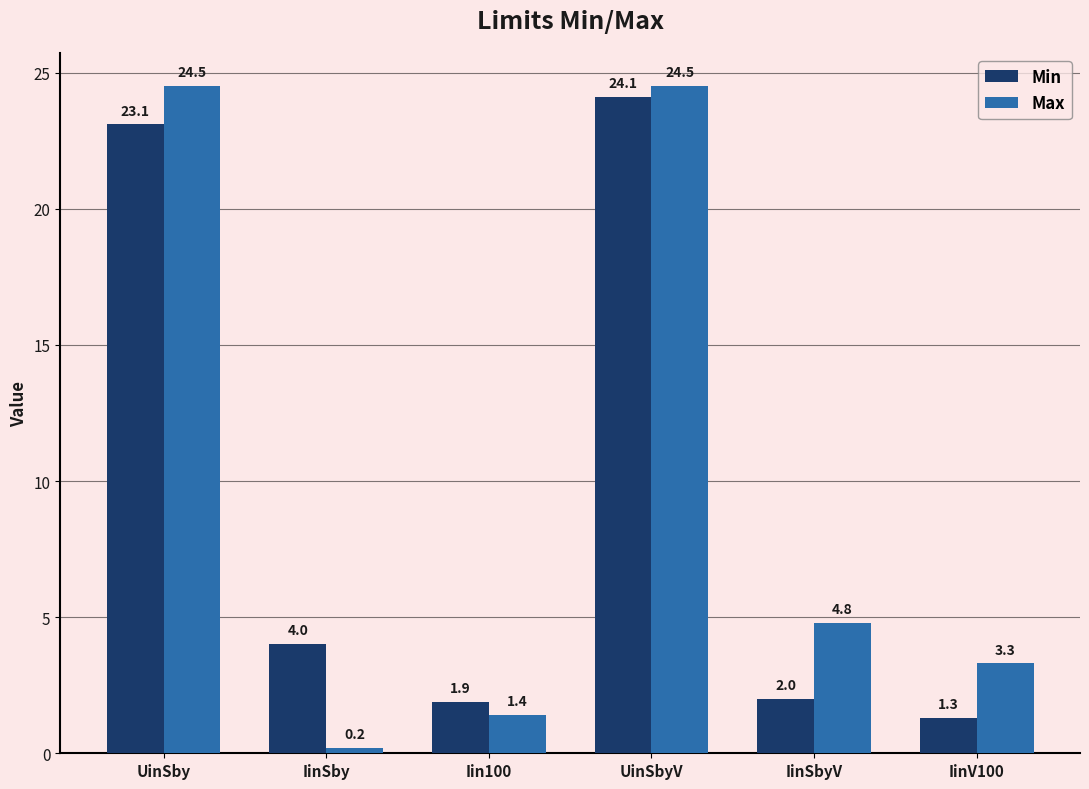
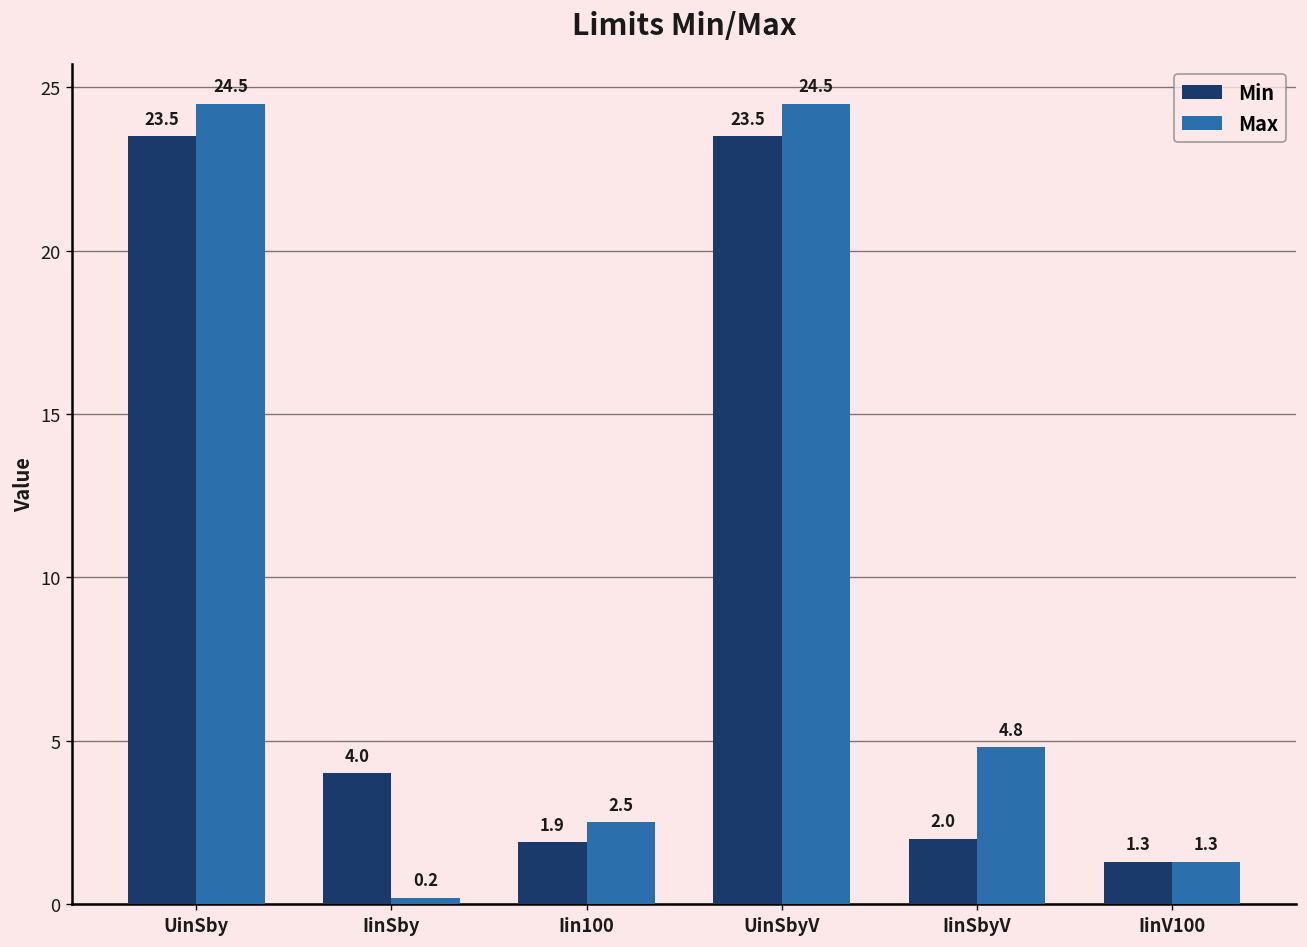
Min, UinSby: 23.1 -> 23.5
Max, Iin100: 1.4 -> 2.5
Min, UinSbyV: 24.1 -> 23.5
Max, IinV100: 3.3 -> 1.3
